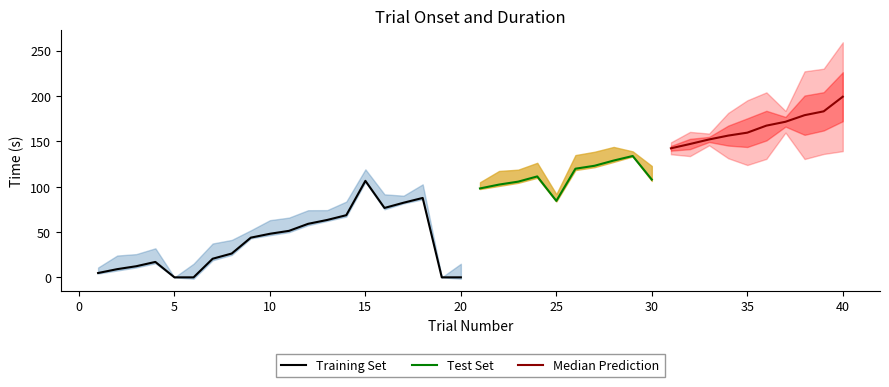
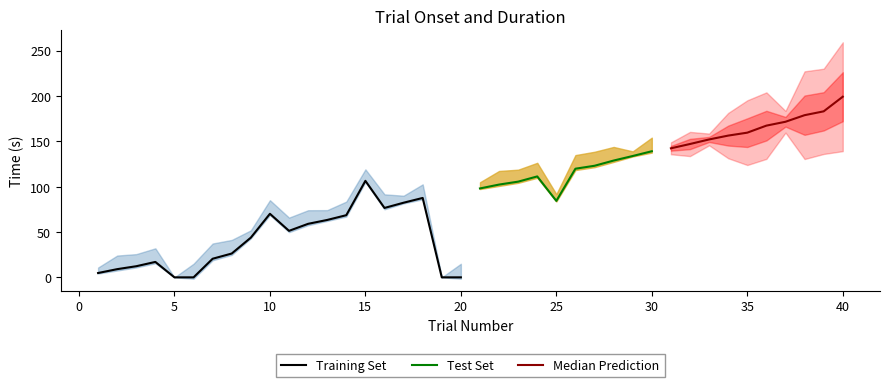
Training Set, 10: 50 -> 70
Test Set, 30: 110 -> 140
